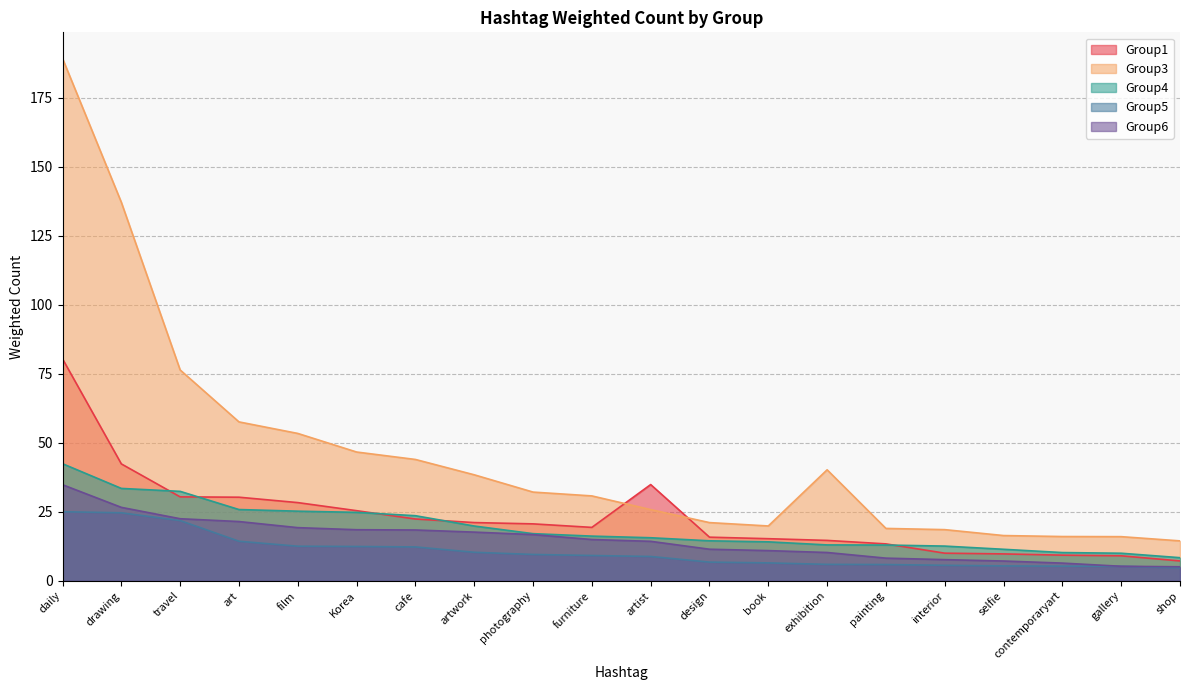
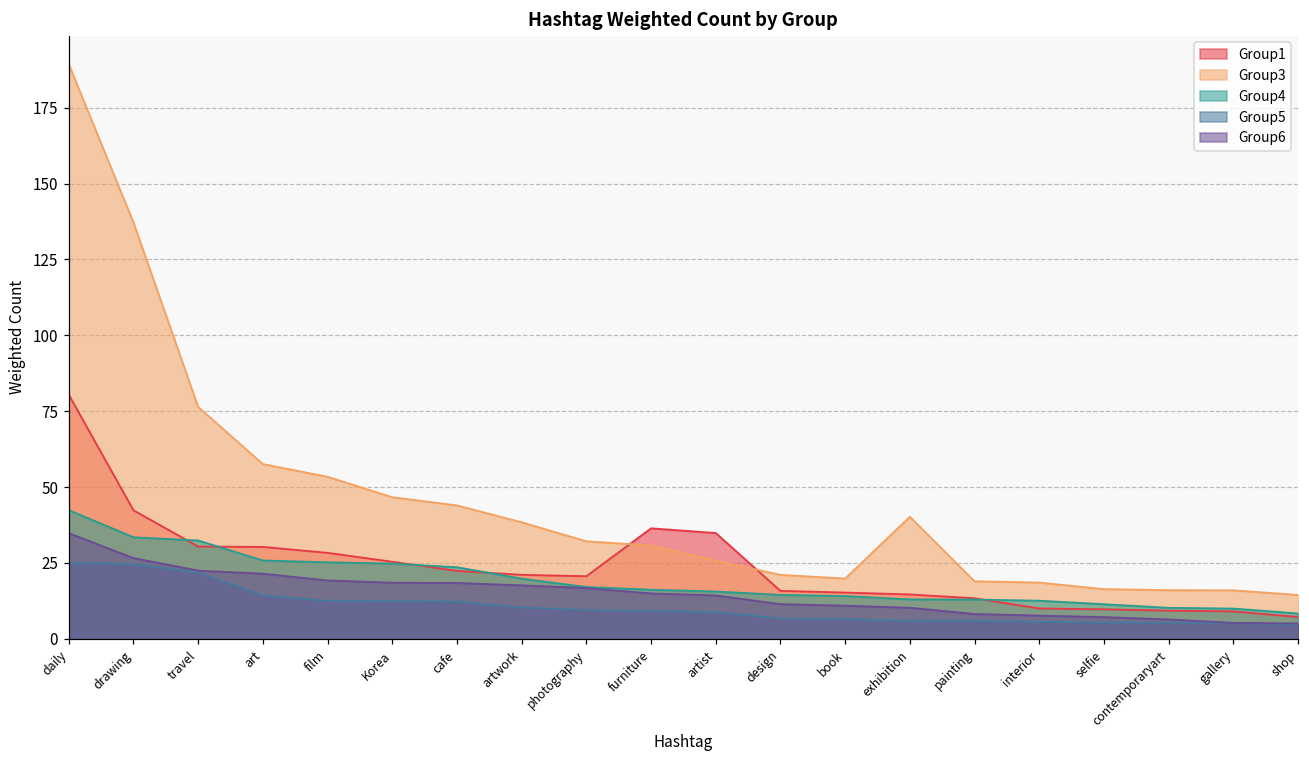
Group1, furniture: 19 -> 36
